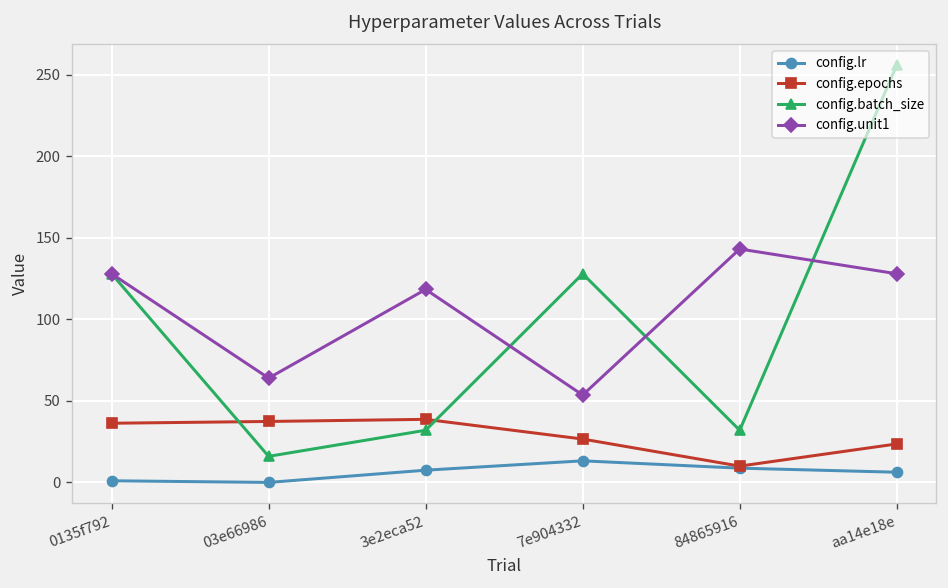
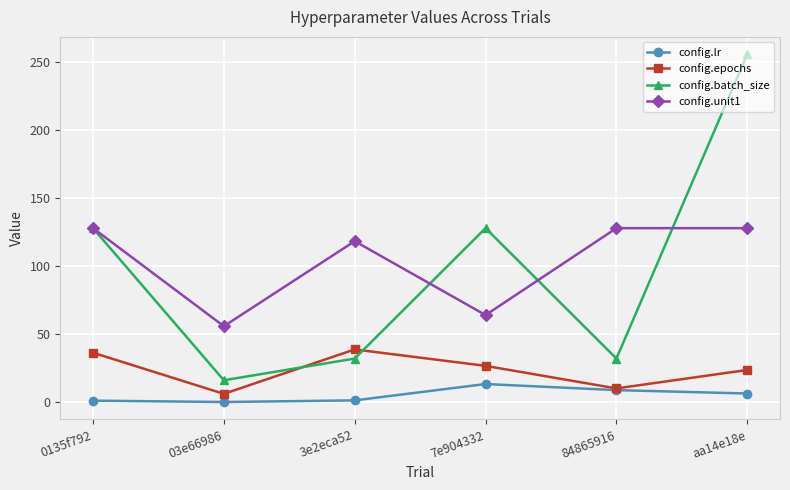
config.epochs, 03e66986: 37 -> 6
config.unit1, 03e66986: 64 -> 56
config.lr, 3e2eca52: 8 -> 1
config.unit1, 7e904332: 54 -> 64
config.unit1, 84865916: 143 -> 128
